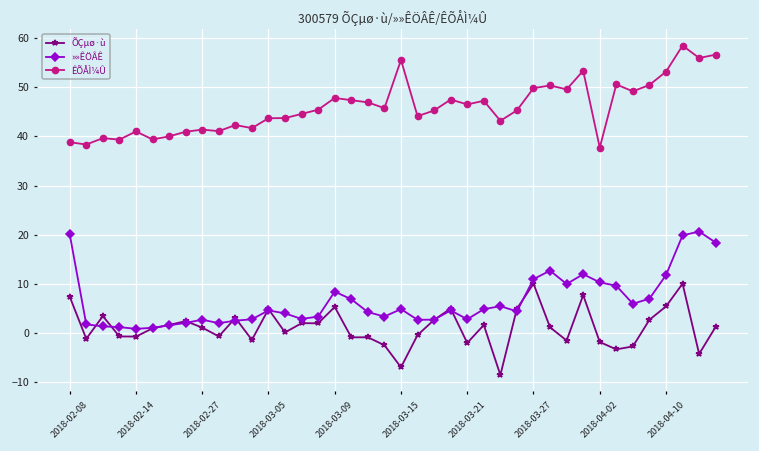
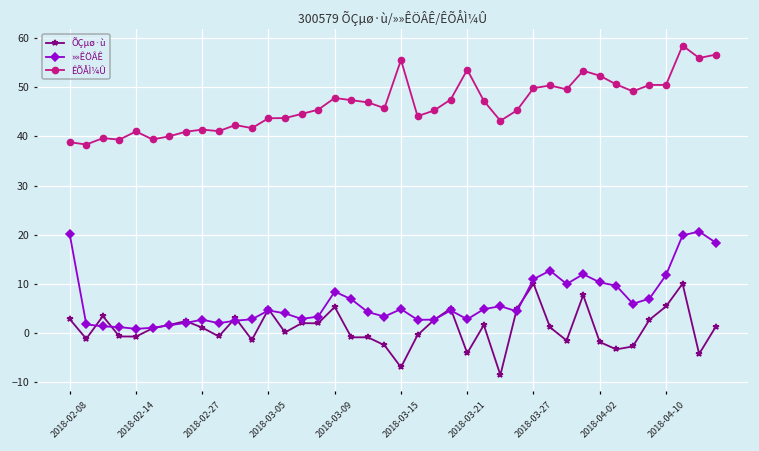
ÕÇµø·ù, 2018-02-08: 7 -> 3
ÕÇµø·ù, 2018-03-21: -2 -> -4
ÊÕÅÌ¼Û, 2018-03-21: 47 -> 54
ÊÕÅÌ¼Û, 2018-04-02: 38 -> 52
ÊÕÅÌ¼Û, 2018-04-10: 53 -> 51
